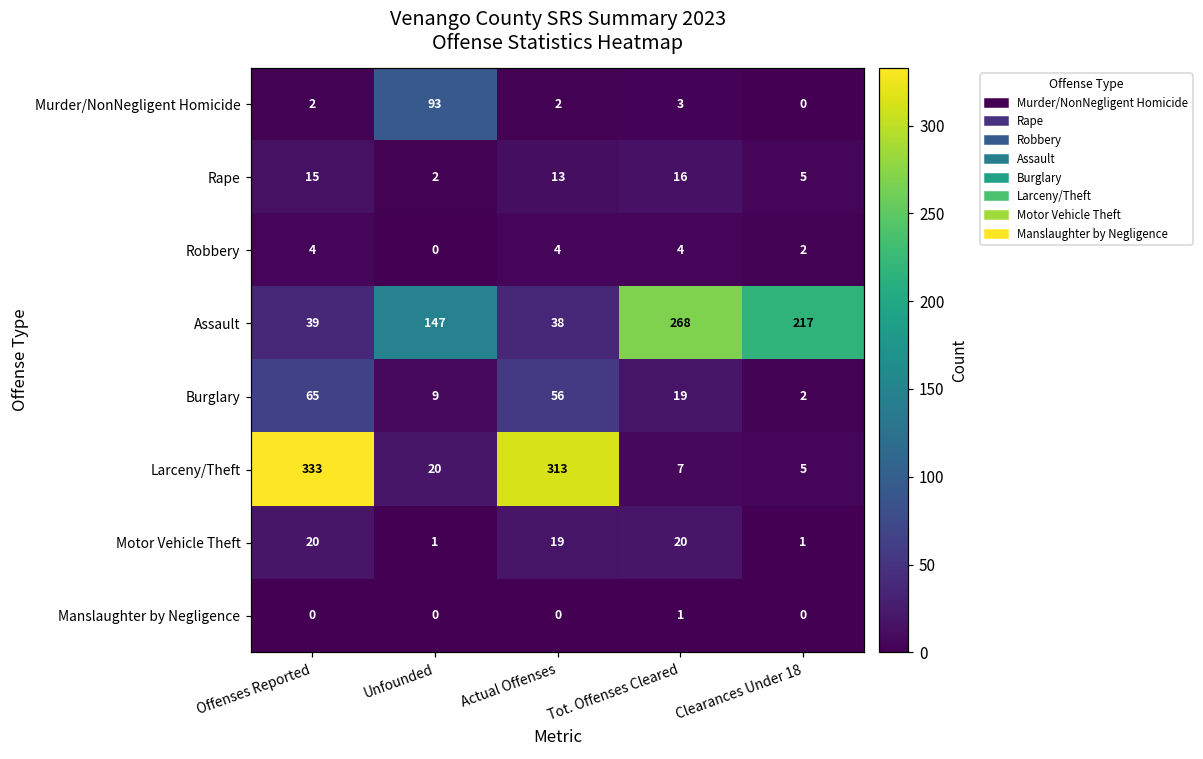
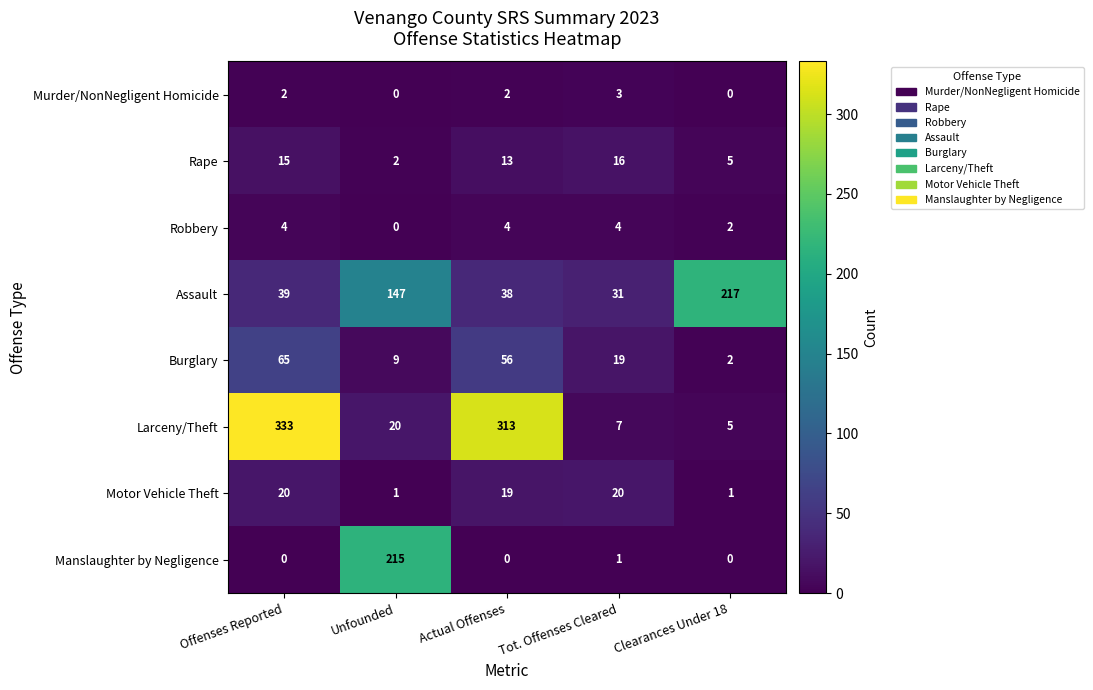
Murder/NonNegligent Homicide, Unfounded: 93 -> 0
Assault, Tot. Offenses Cleared: 268 -> 31
Manslaughter by Negligence, Unfounded: 0 -> 215
